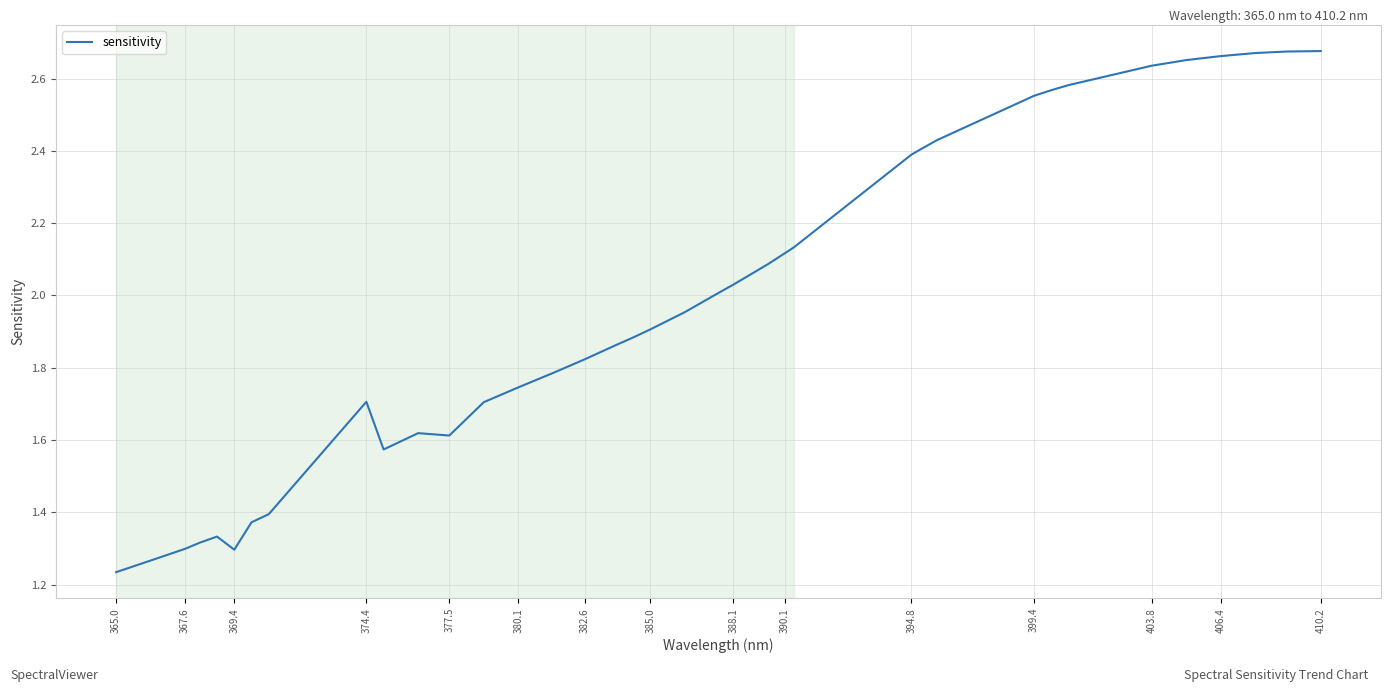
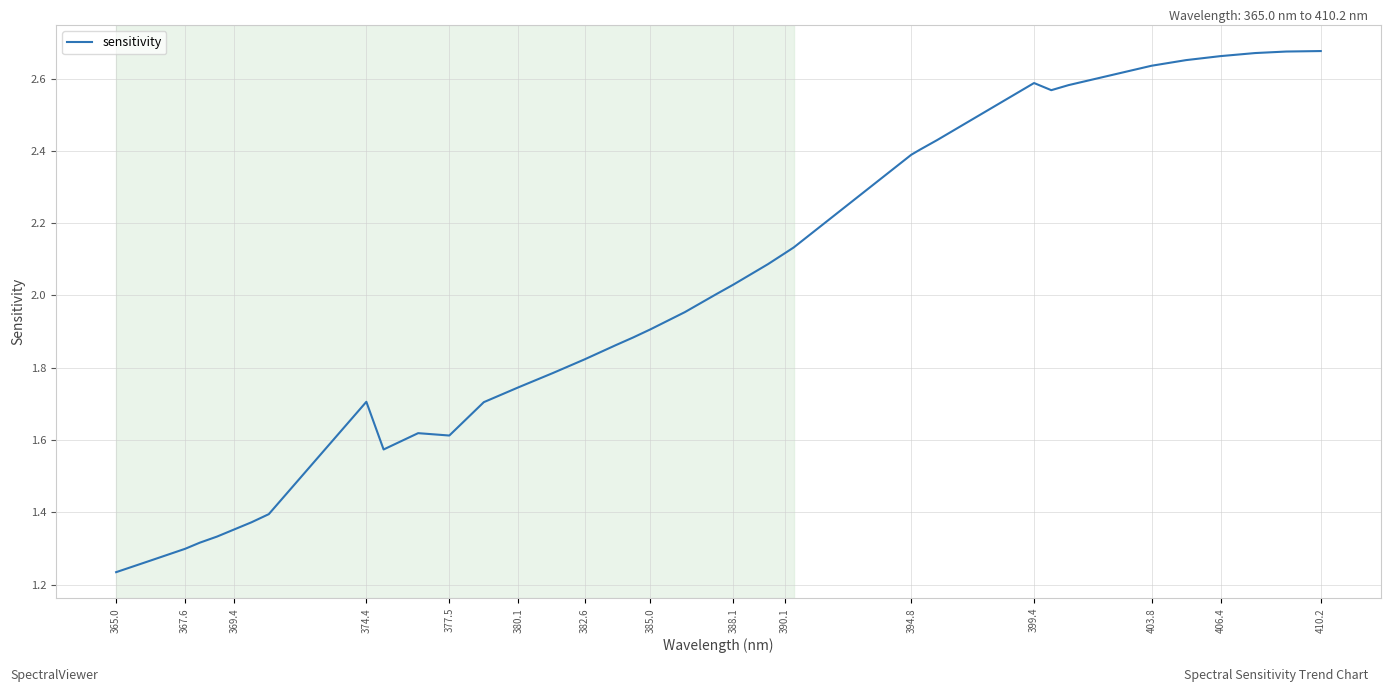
369.4: 1.30 -> 1.35
399.4: 2.55 -> 2.59
